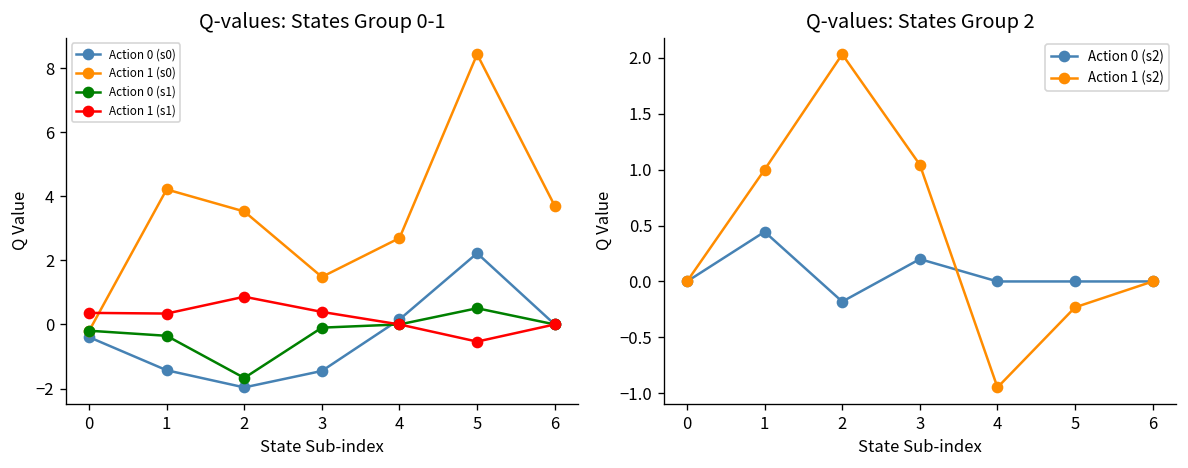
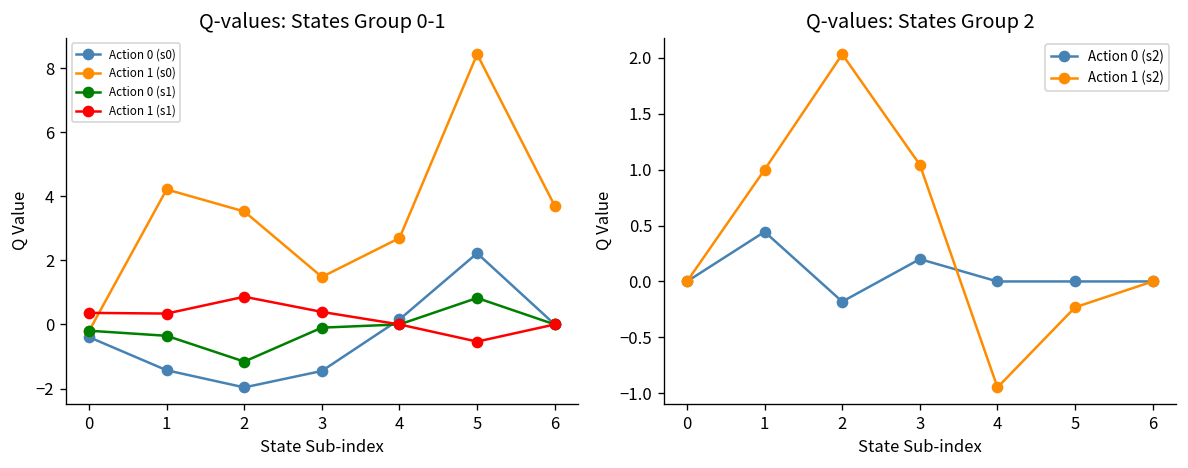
Q-values: States Group 0-1, Action 0 (s1), 2: -1.7 -> -1.2
Q-values: States Group 0-1, Action 0 (s1), 5: 0.5 -> 0.8
